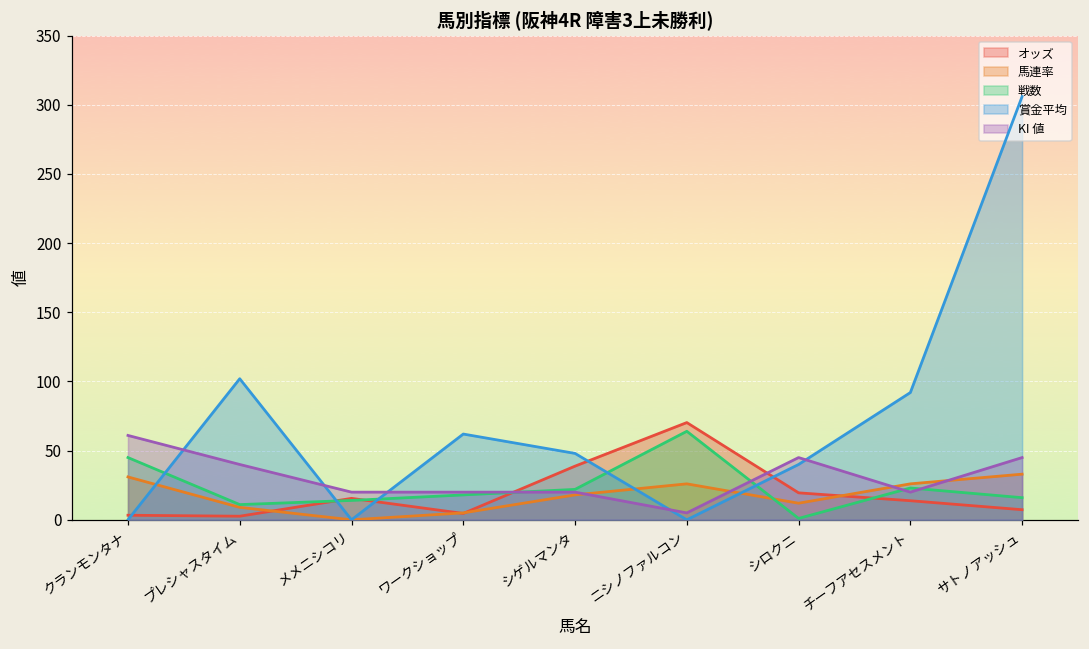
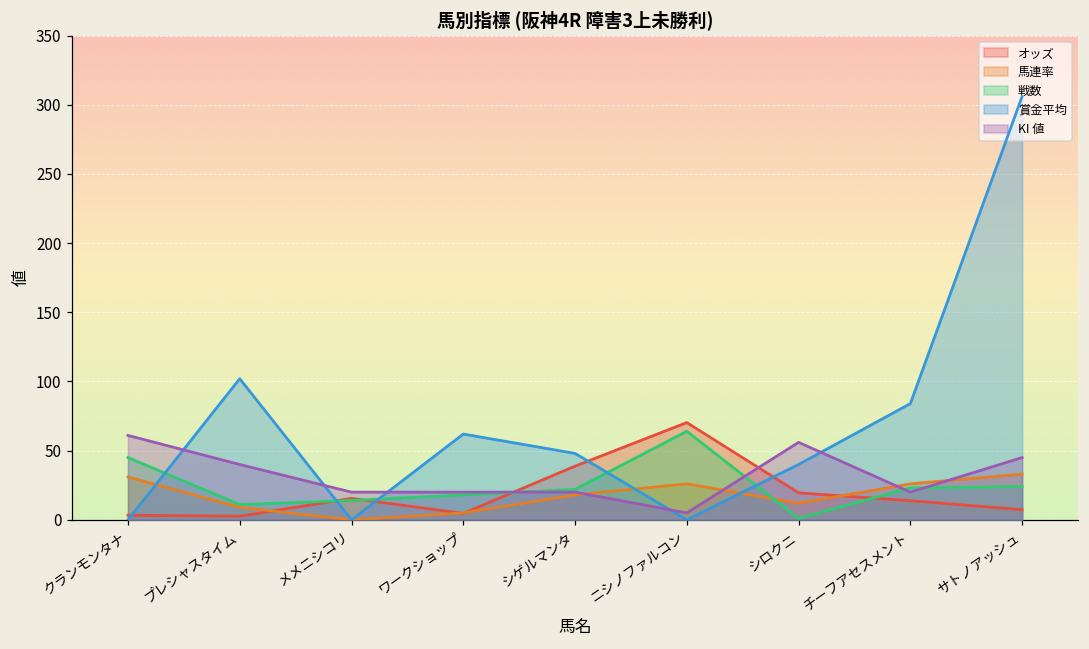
KI 値, シロクニ: 45 -> 56
賞金平均, チーフアセスメント: 92 -> 84
戦数, サトノアッシュ: 16 -> 24
